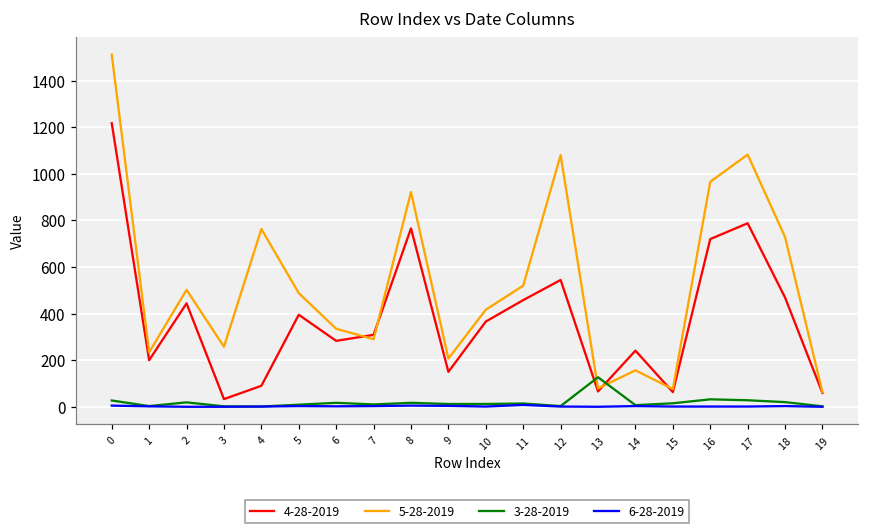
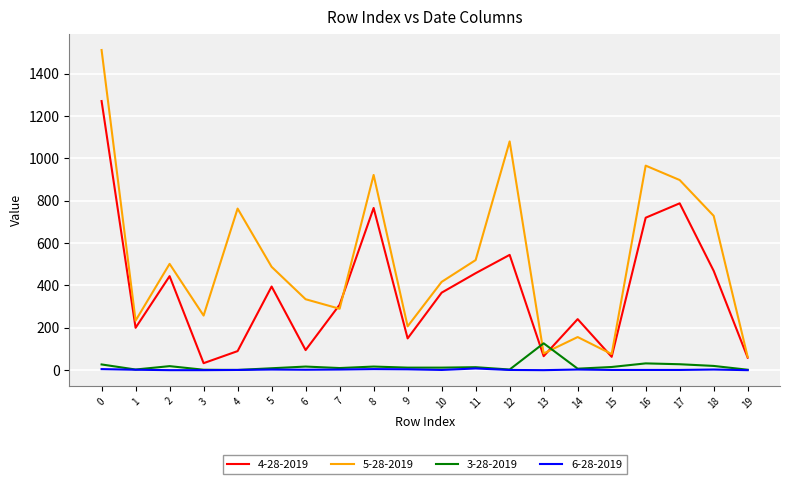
4-28-2019, 0: 1220 -> 1270
4-28-2019, 6: 280 -> 90
5-28-2019, 17: 1080 -> 900
